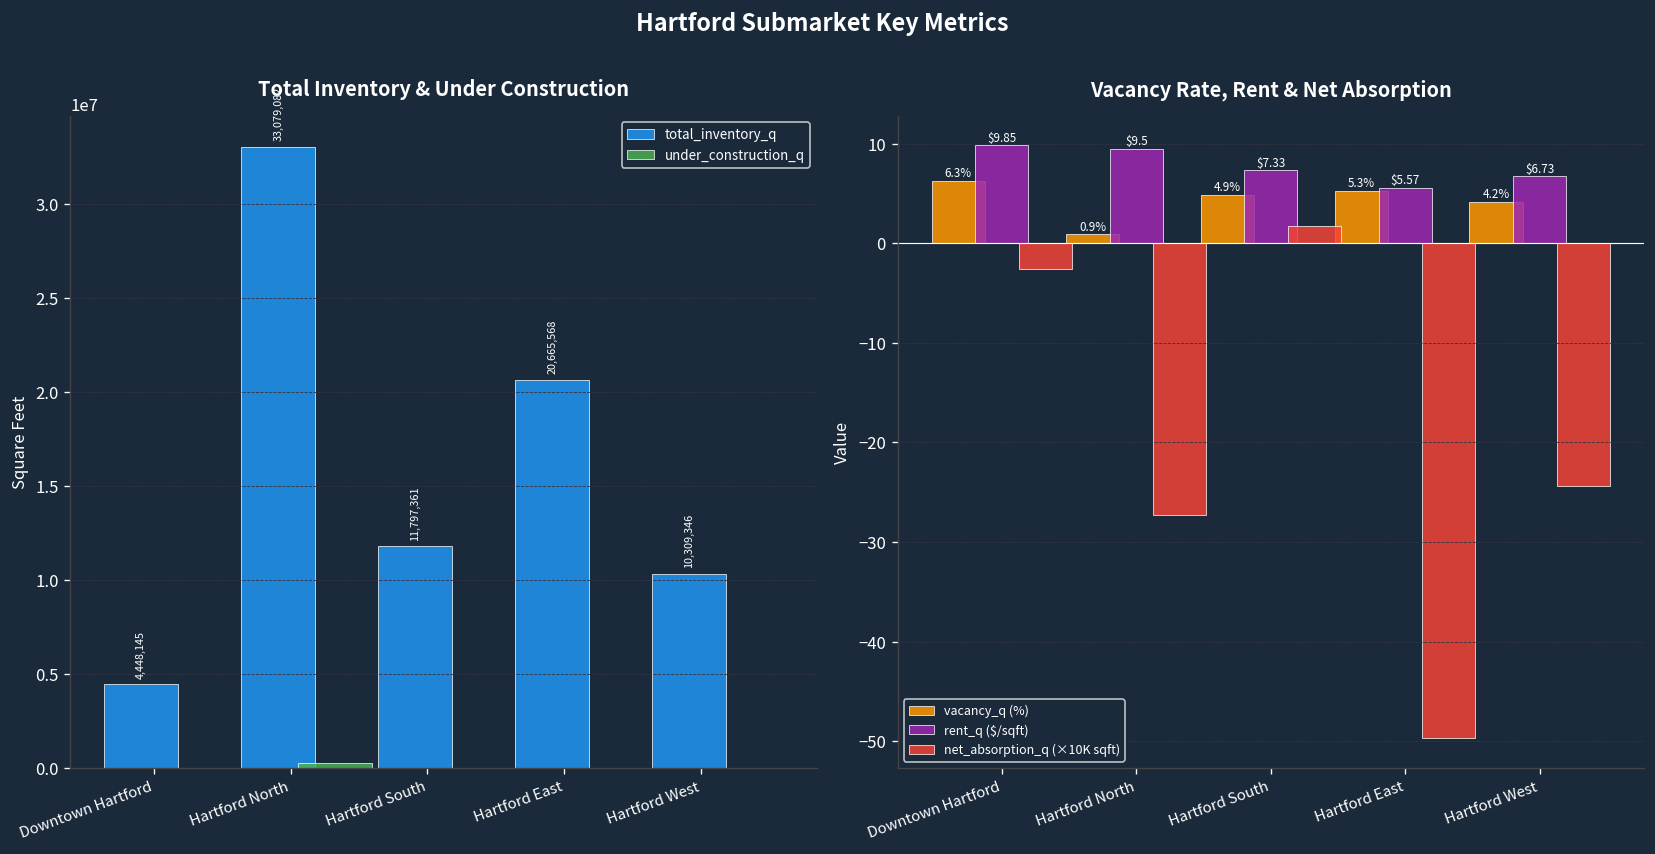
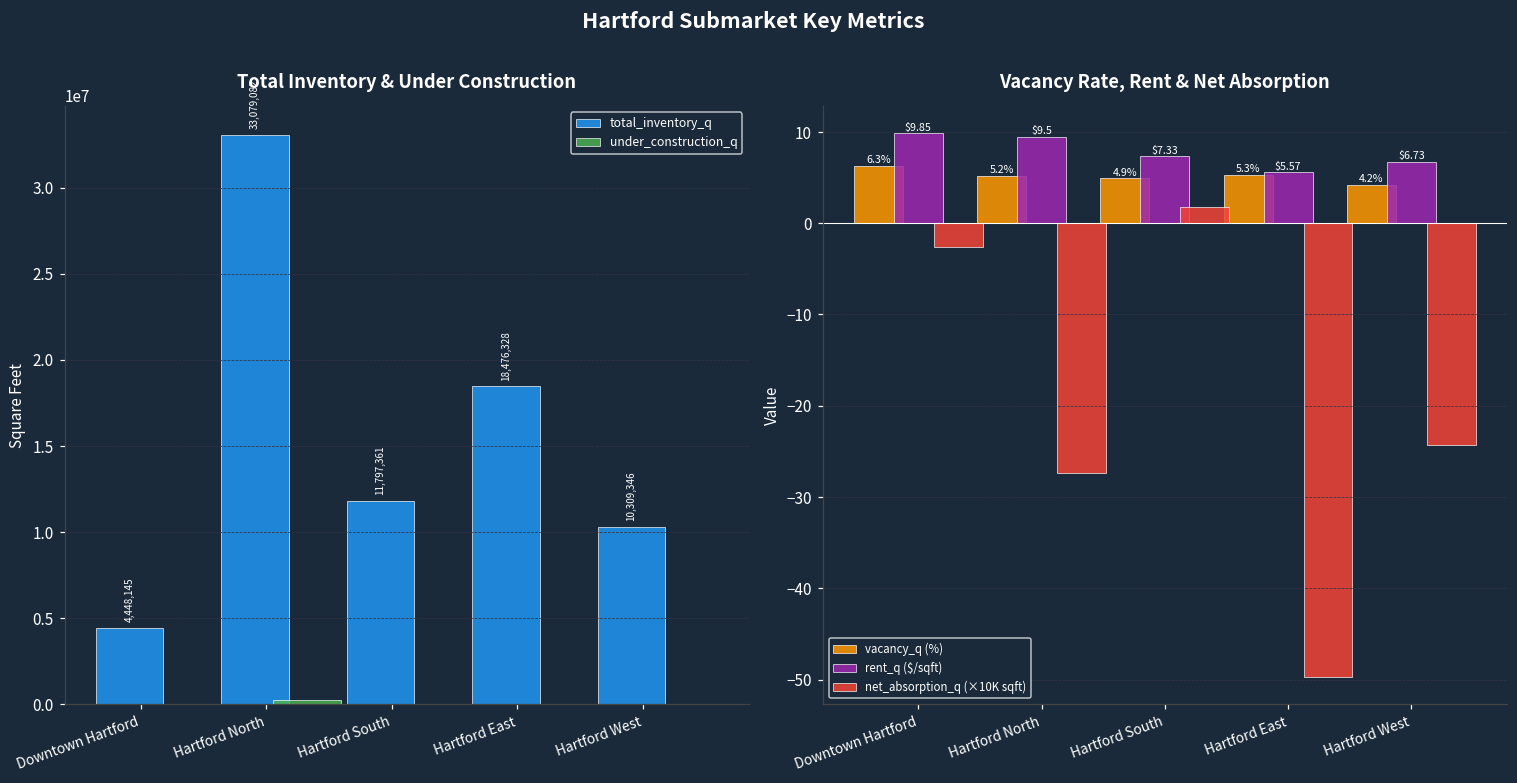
Total Inventory & Under Construction, total_inventory_q, Hartford East: 20,665,568 -> 18,476,328
Vacancy Rate, Rent & Net Absorption, vacancy_q (%), Hartford North: 0.9% -> 5.2%
